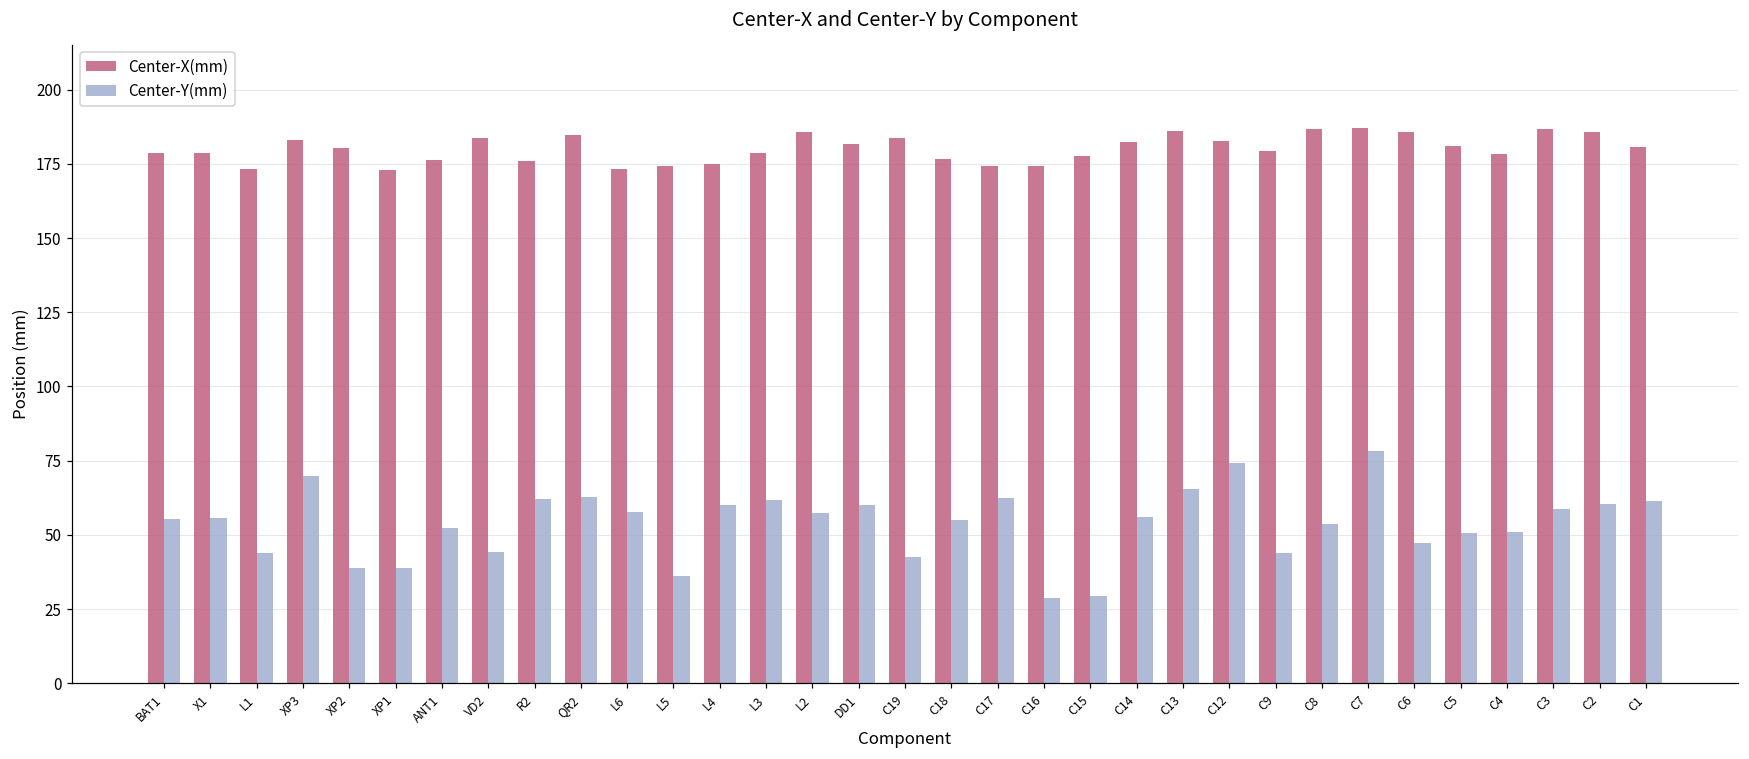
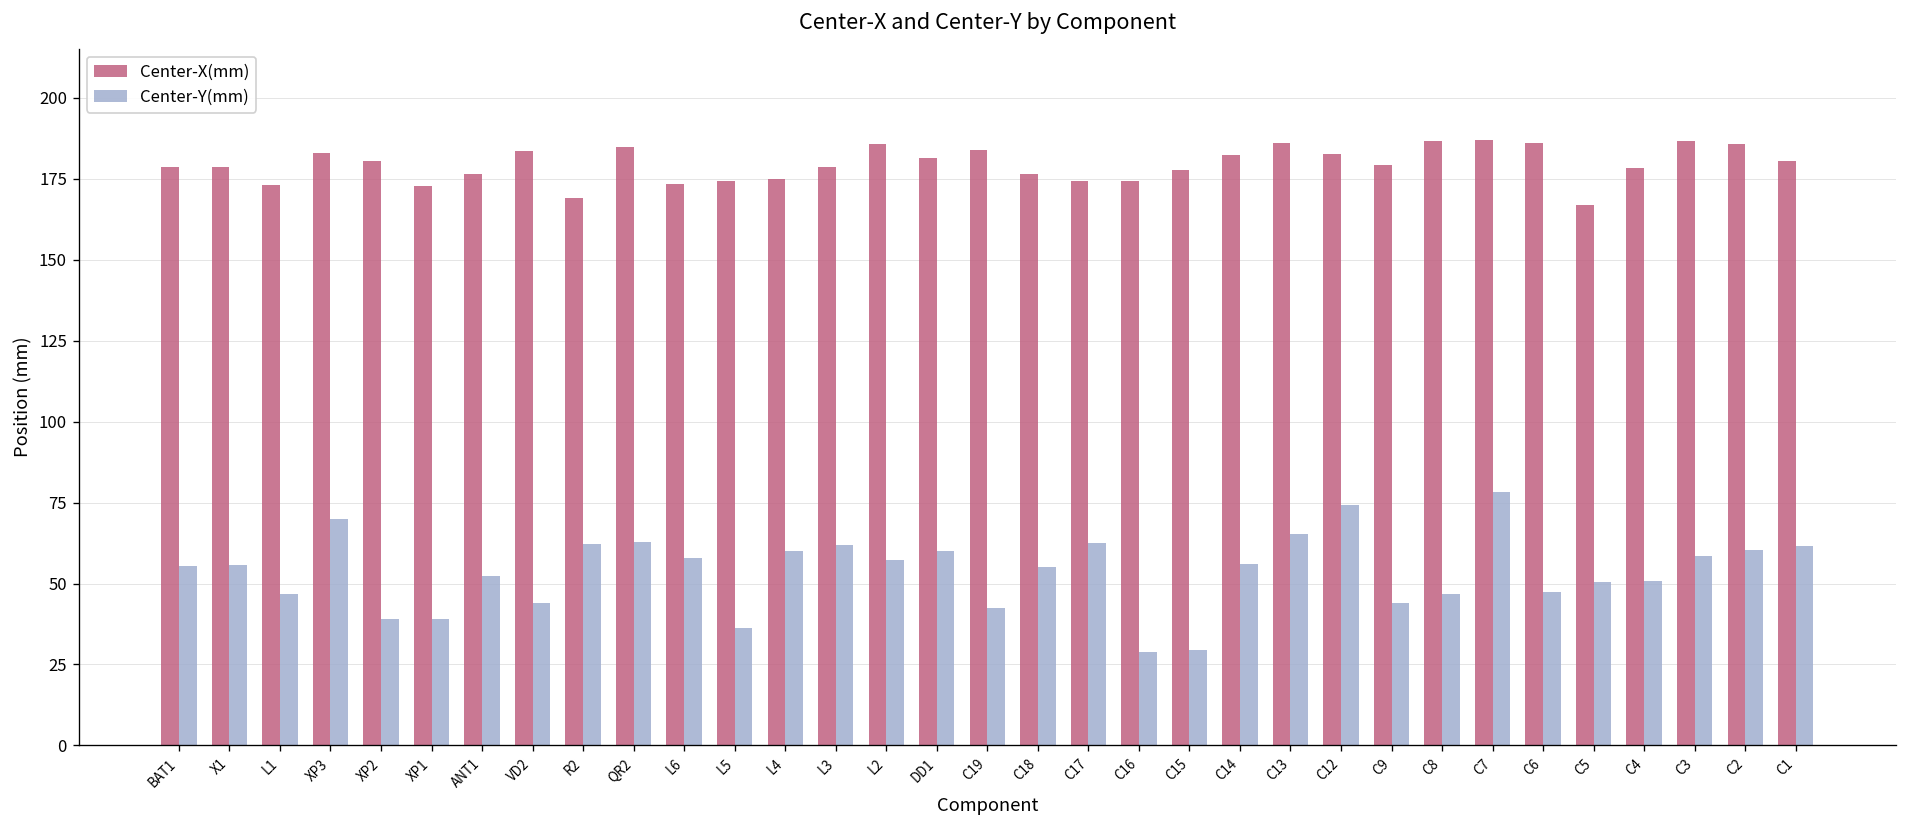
Center-Y(mm), L1: 44 -> 47
Center-X(mm), R2: 176 -> 169
Center-Y(mm), C8: 54 -> 47
Center-X(mm), C5: 181 -> 167
